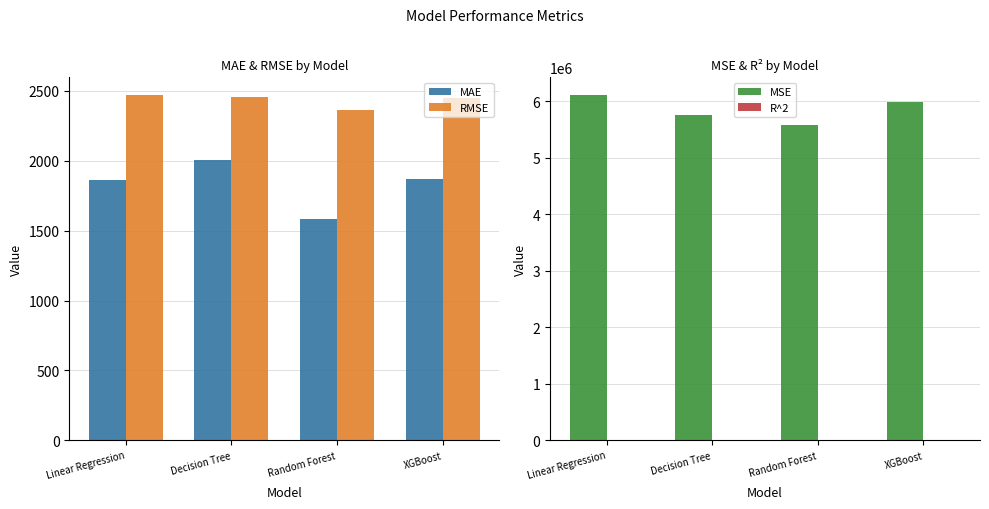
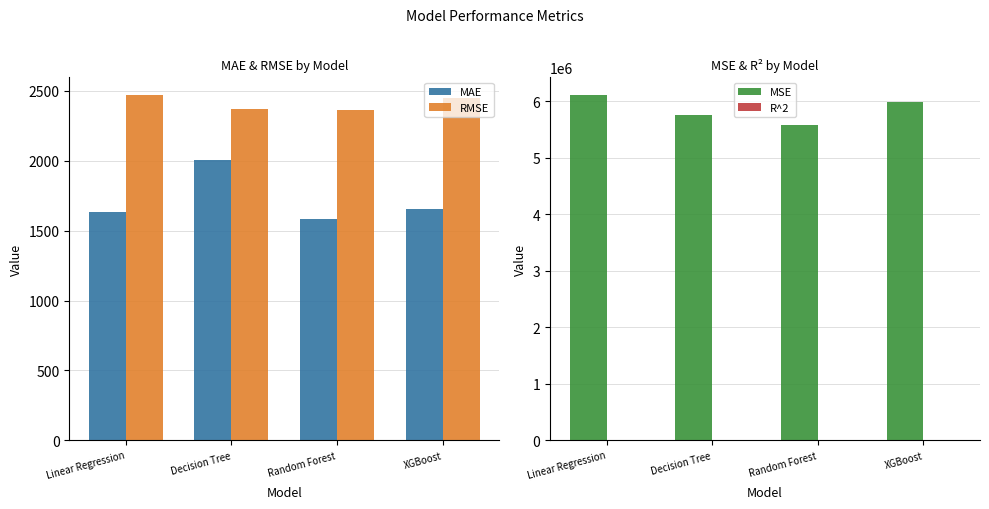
MAE & RMSE by Model, MAE, Linear Regression: 1860 -> 1640
MAE & RMSE by Model, RMSE, Decision Tree: 2450 -> 2370
MAE & RMSE by Model, MAE, XGBoost: 1870 -> 1650
